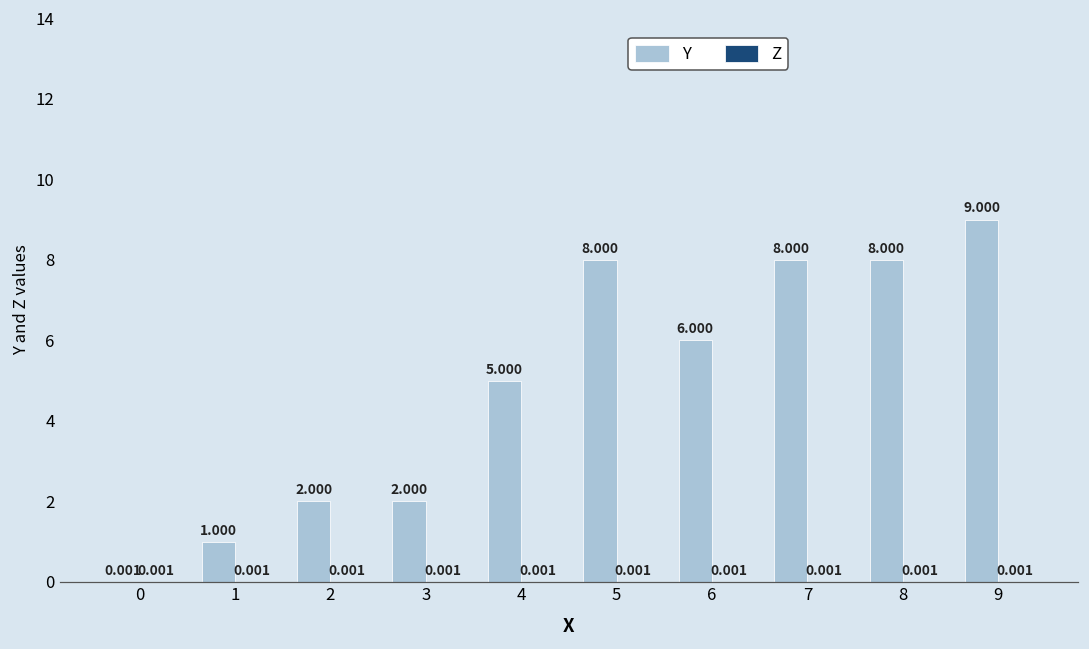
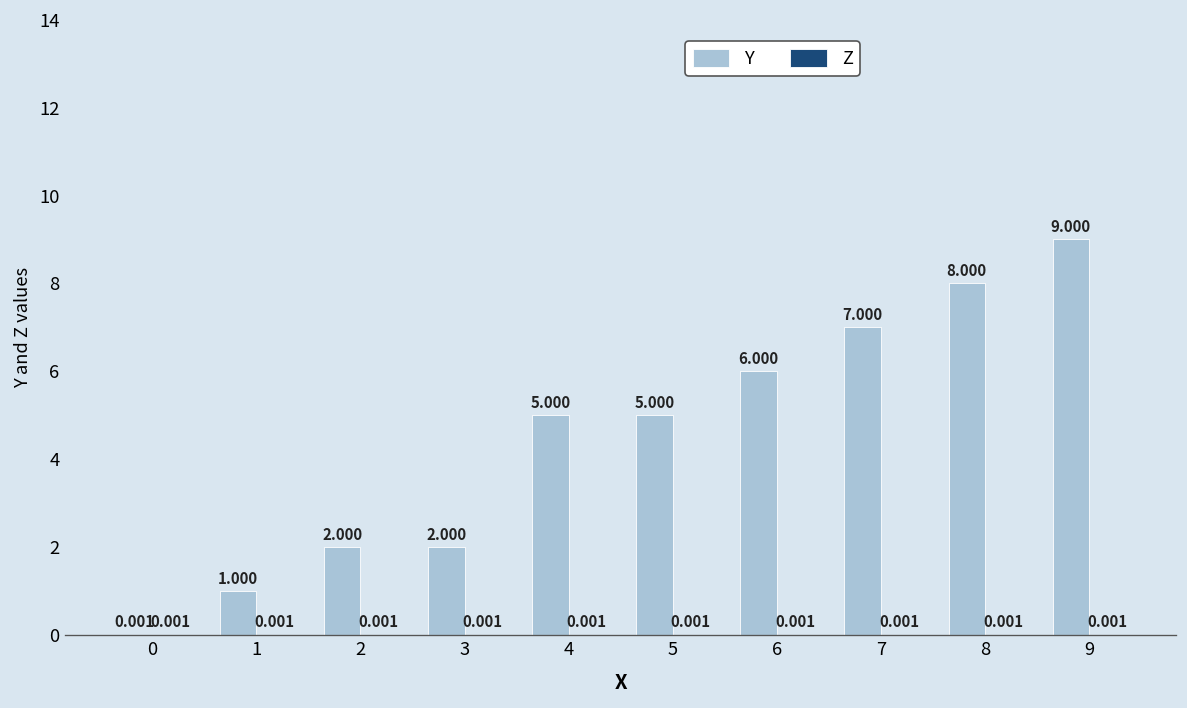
Y, 5: 8.000 -> 5.000
Y, 7: 8.000 -> 7.000
